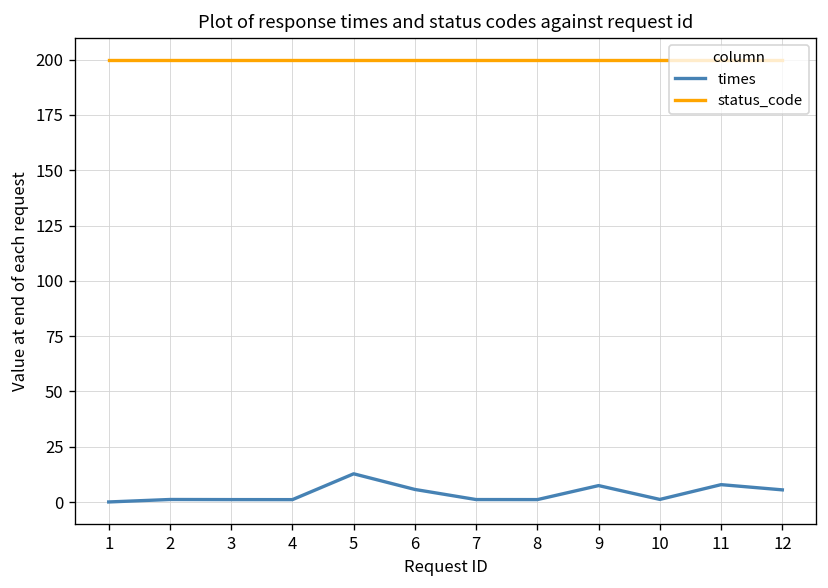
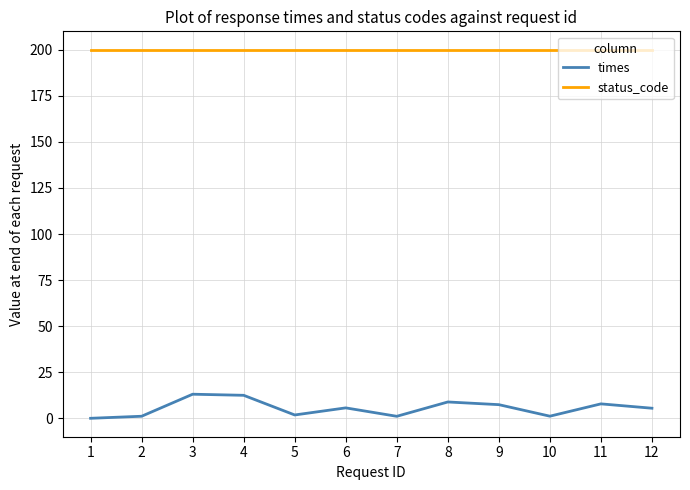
times, 3: 1 -> 13
times, 4: 1 -> 12
times, 5: 13 -> 2
times, 8: 1 -> 9
